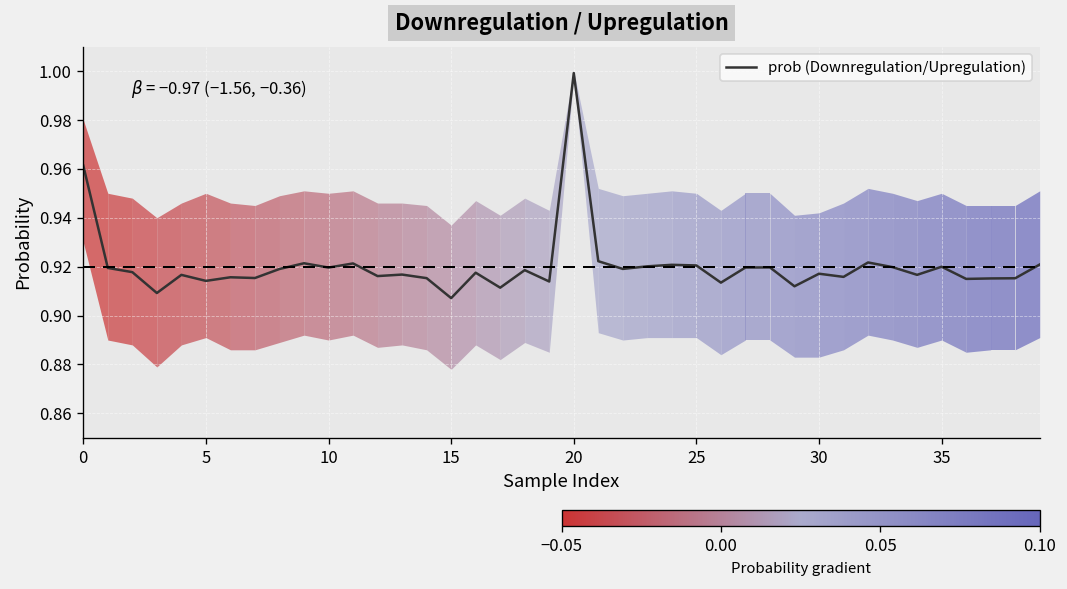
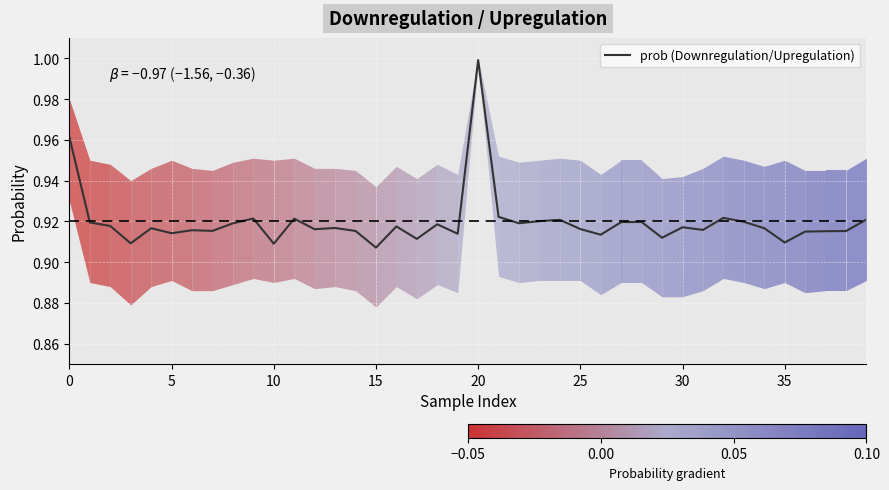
prob (Downregulation/Upregulation), 10: 0.920 -> 0.909
prob (Downregulation/Upregulation), 25: 0.920 -> 0.916
prob (Downregulation/Upregulation), 35: 0.920 -> 0.910
